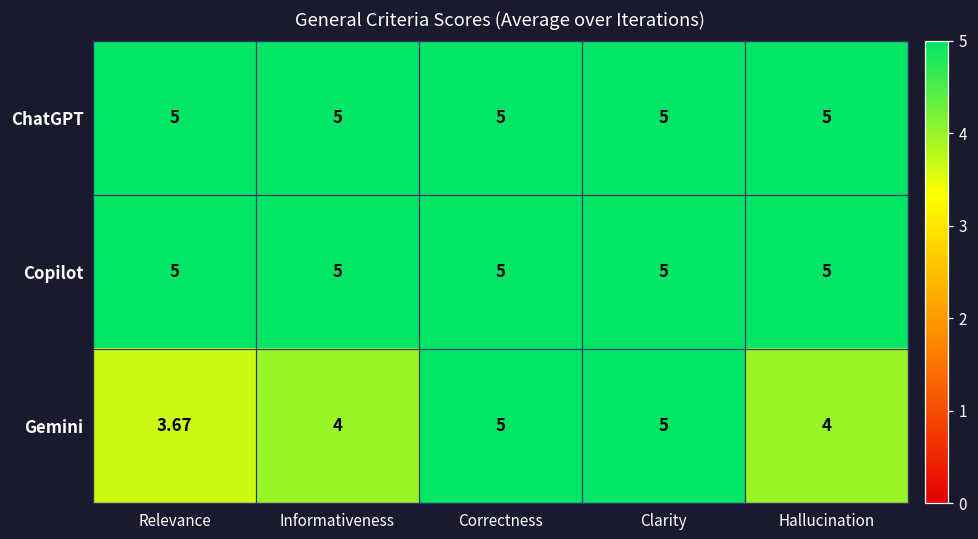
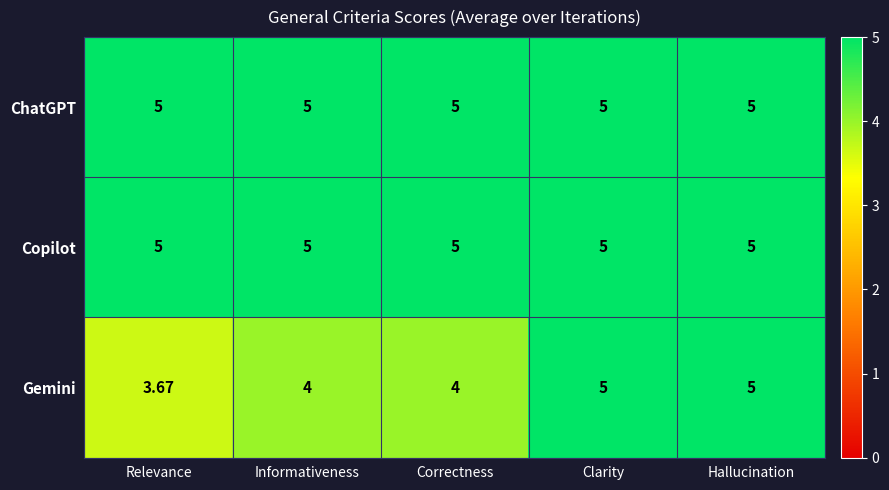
Gemini, Correctness: 5 -> 4
Gemini, Hallucination: 4 -> 5
